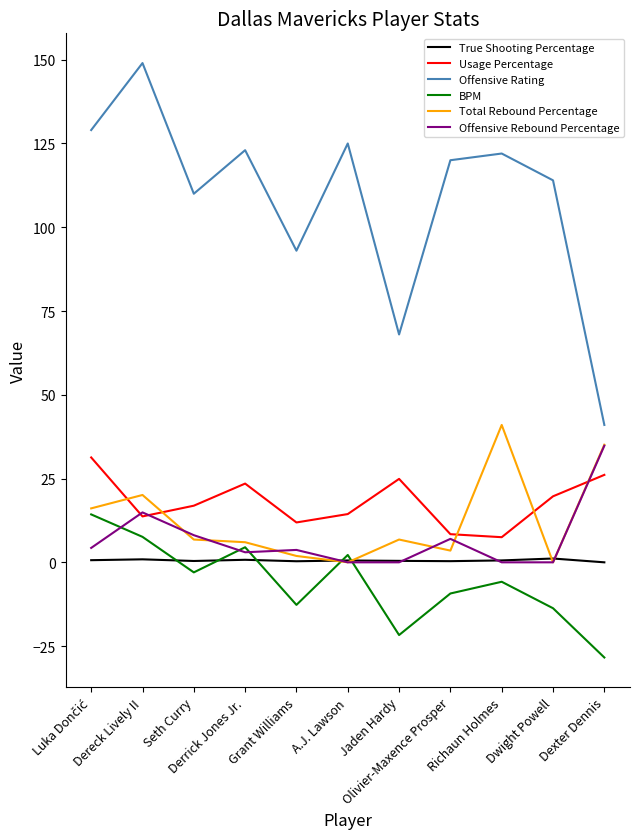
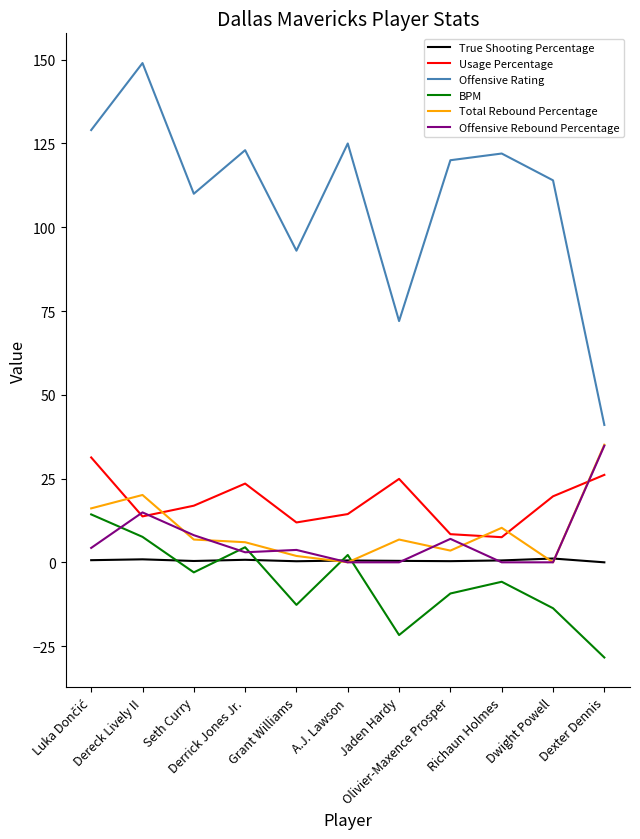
Offensive Rating, Jaden Hardy: 68 -> 72
Total Rebound Percentage, Richaun Holmes: 41 -> 10
